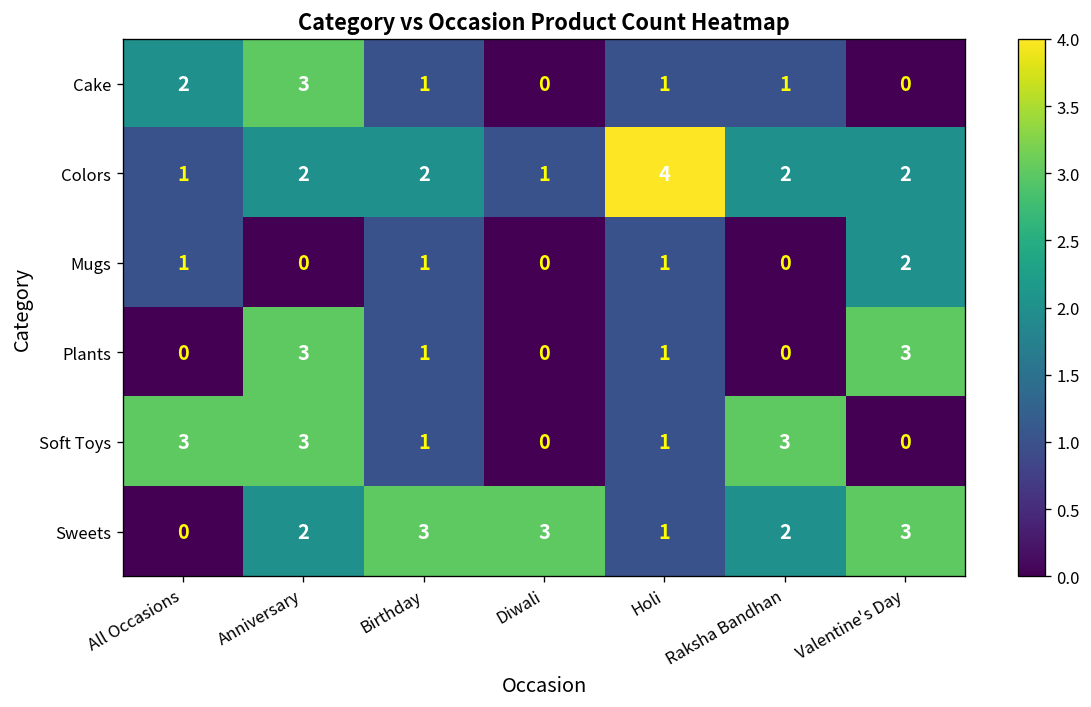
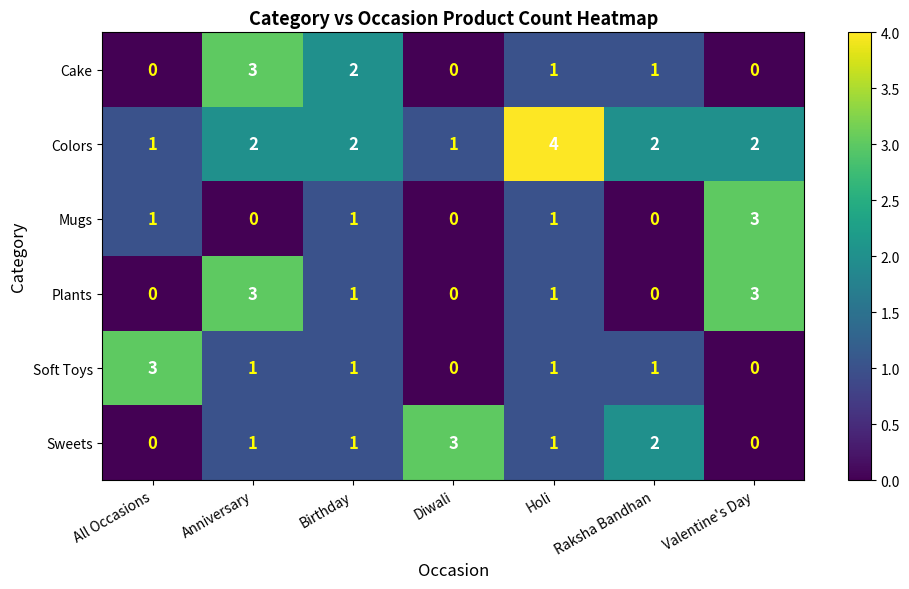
Cake, All Occasions: 2 -> 0
Cake, Birthday: 1 -> 2
Mugs, Valentine's Day: 2 -> 3
Soft Toys, Anniversary: 3 -> 1
Soft Toys, Raksha Bandhan: 3 -> 1
Sweets, Anniversary: 2 -> 1
Sweets, Birthday: 3 -> 1
Sweets, Valentine's Day: 3 -> 0
